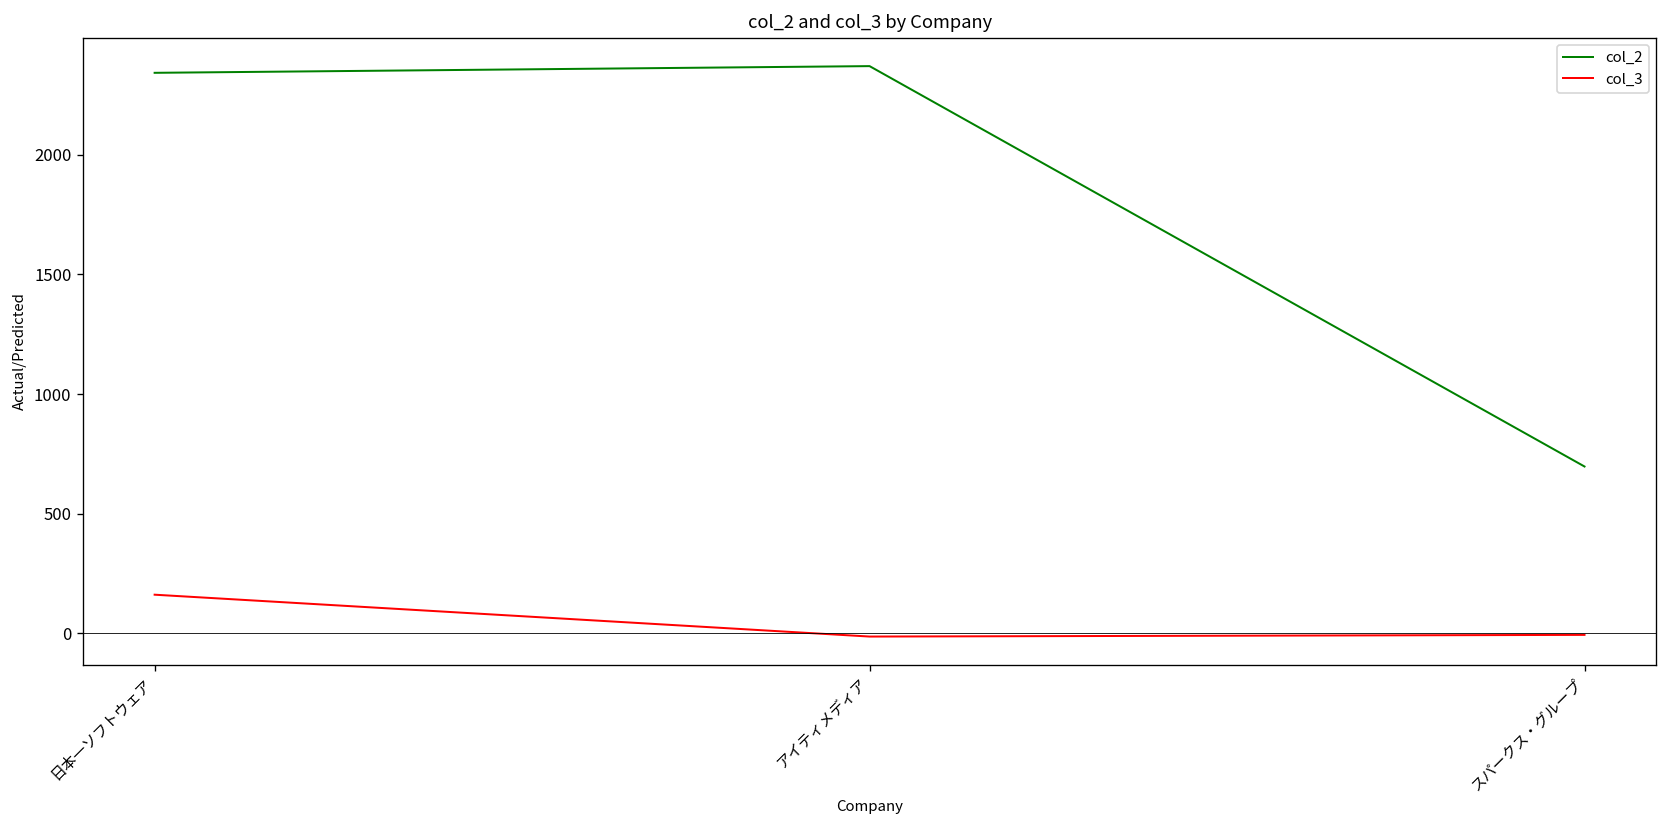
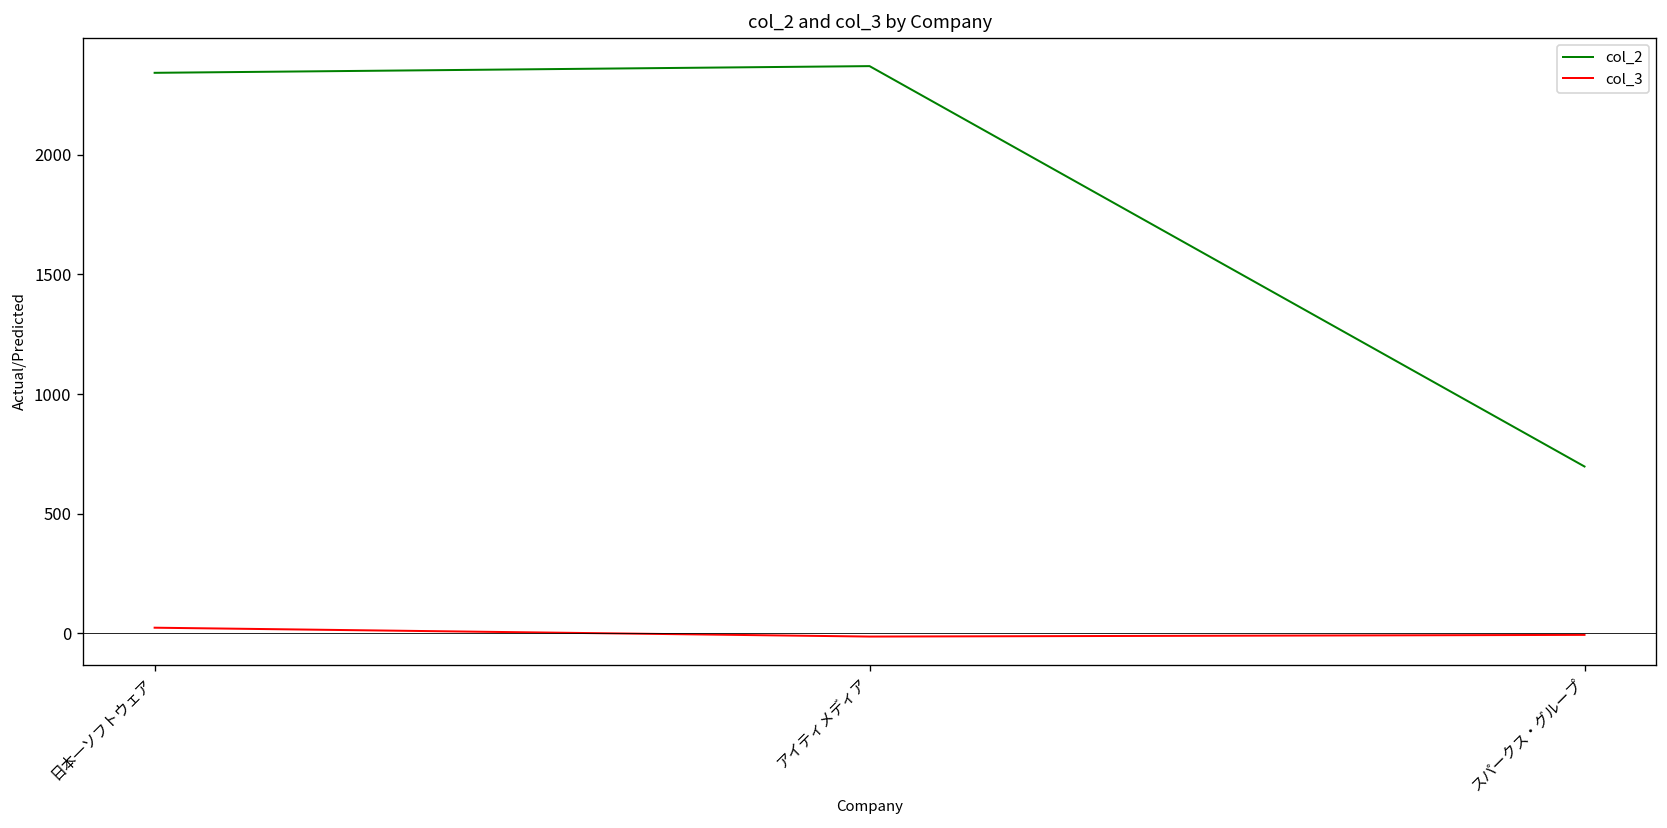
col_3, 日本一ソフトウェア: 160 -> 20
